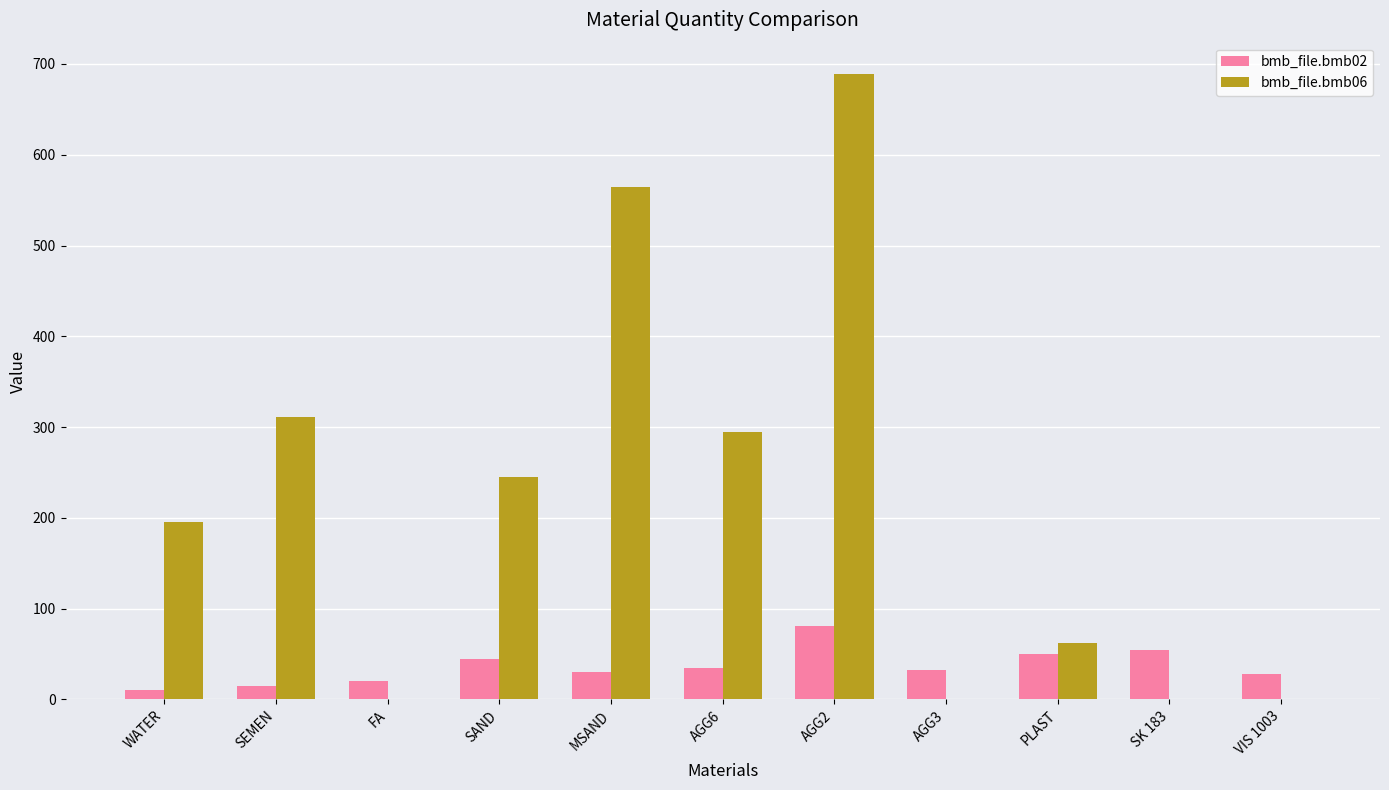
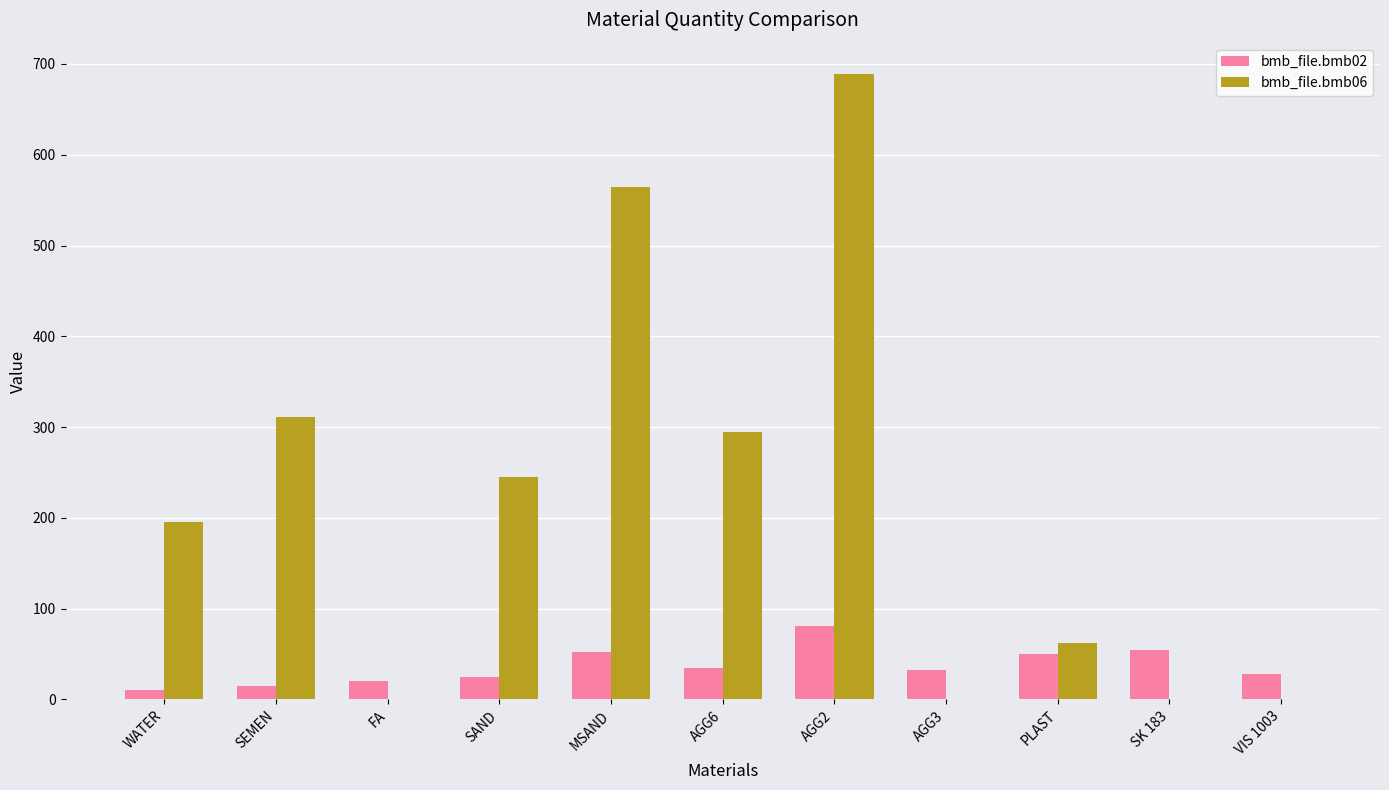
bmb_file.bmb02, SAND: 50 -> 30
bmb_file.bmb02, MSAND: 30 -> 50
